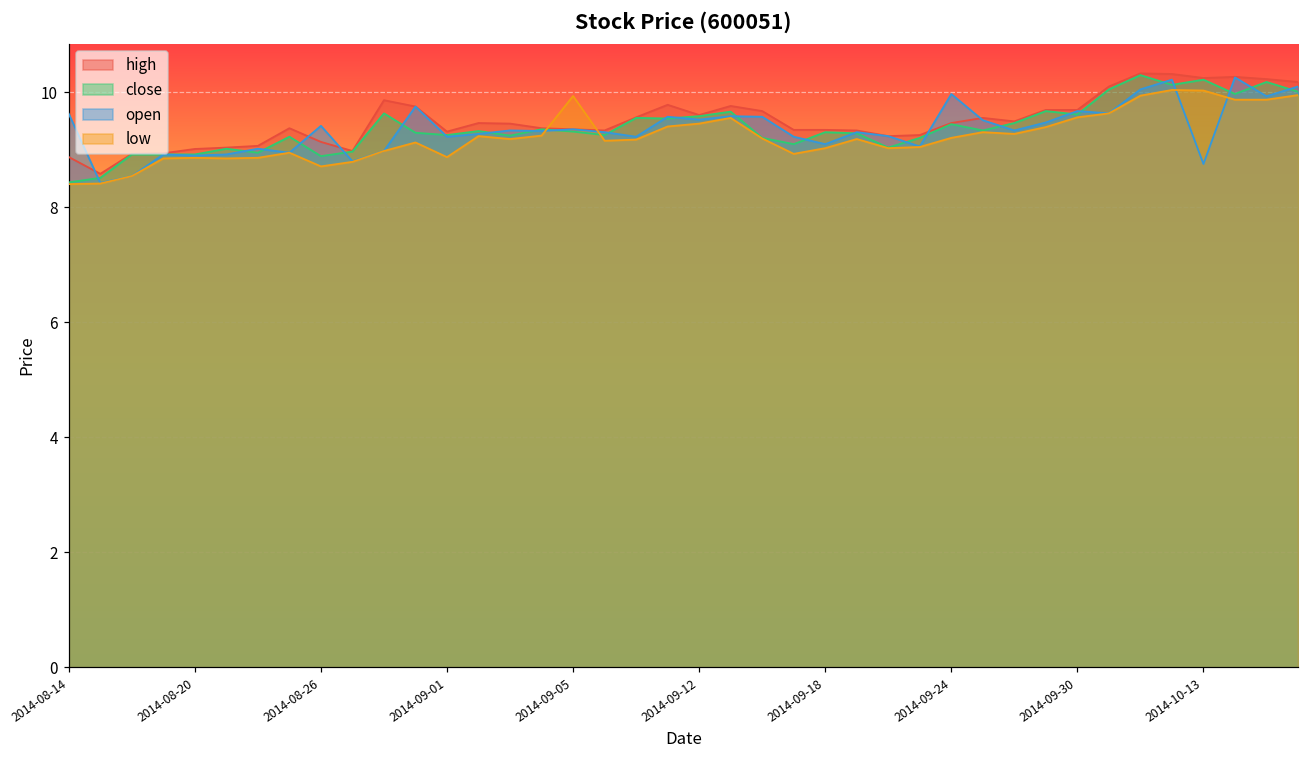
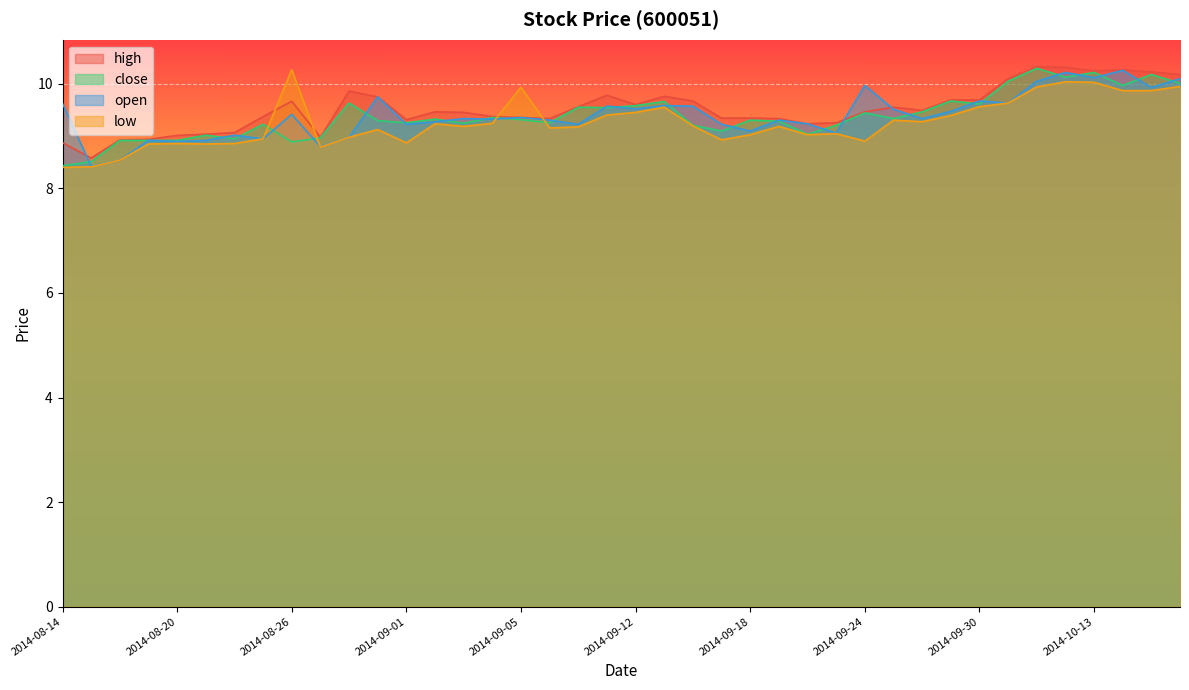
high, 2014-08-26: 9.1 -> 9.7
low, 2014-08-26: 8.7 -> 10.3
low, 2014-09-24: 9.2 -> 8.9
open, 2014-10-13: 8.8 -> 10.1
